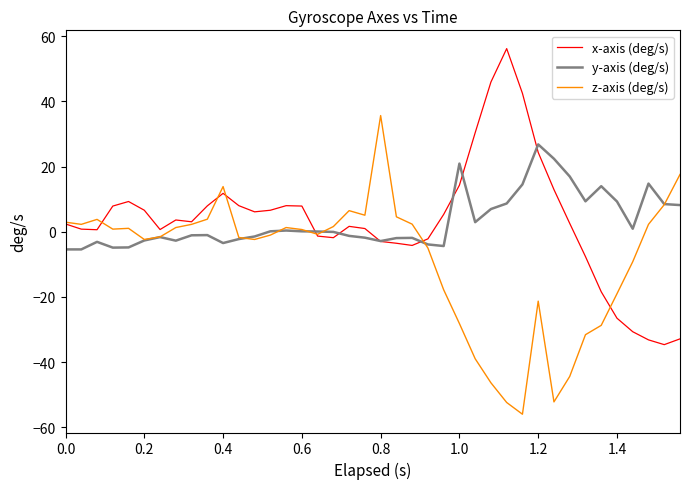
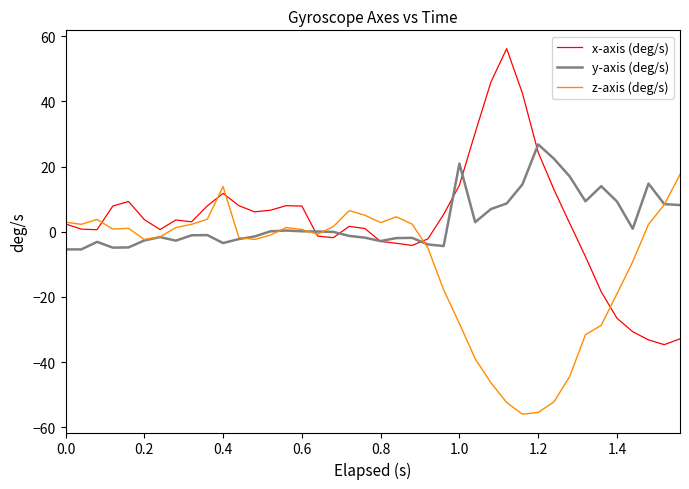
x-axis (deg/s), 0.2: 7 -> 4
z-axis (deg/s), 0.8: 36 -> 3
z-axis (deg/s), 1.2: -21 -> -55
